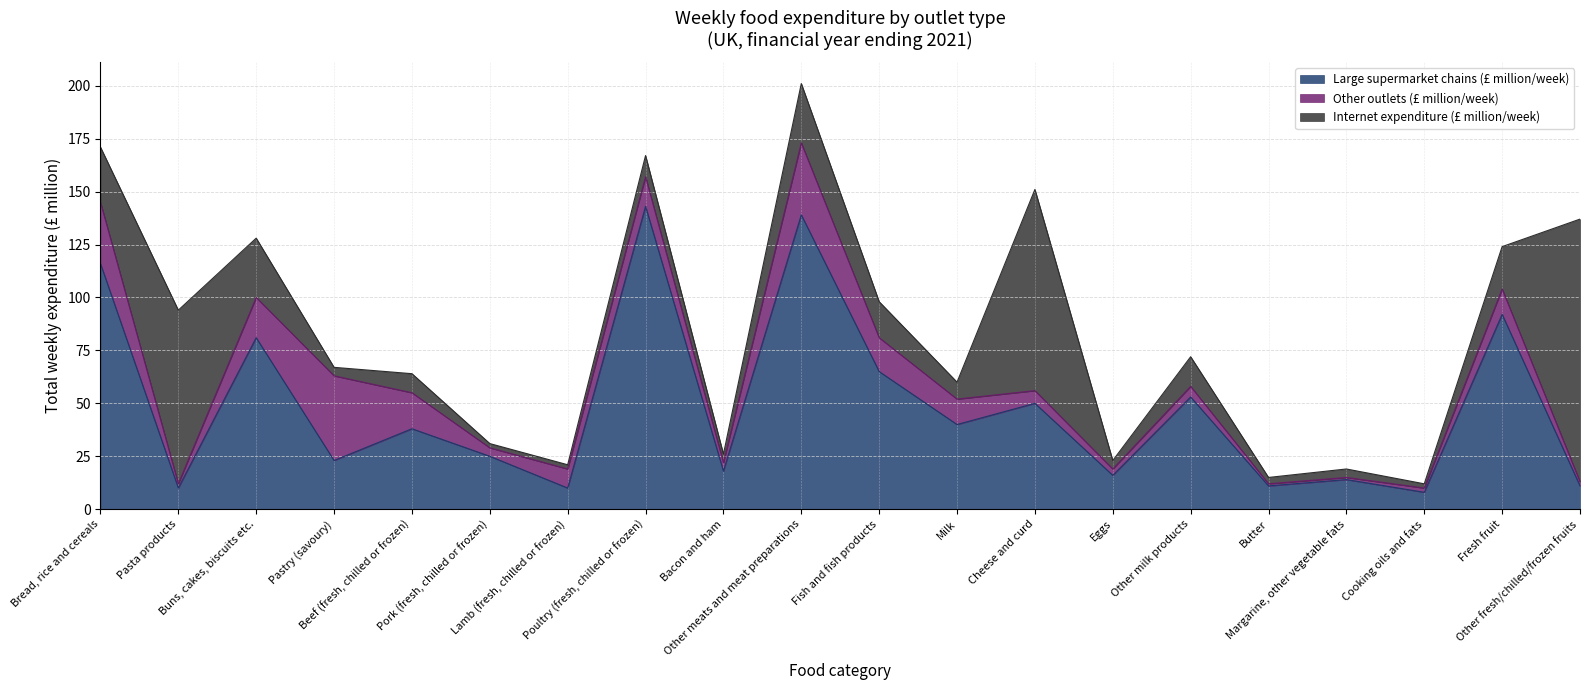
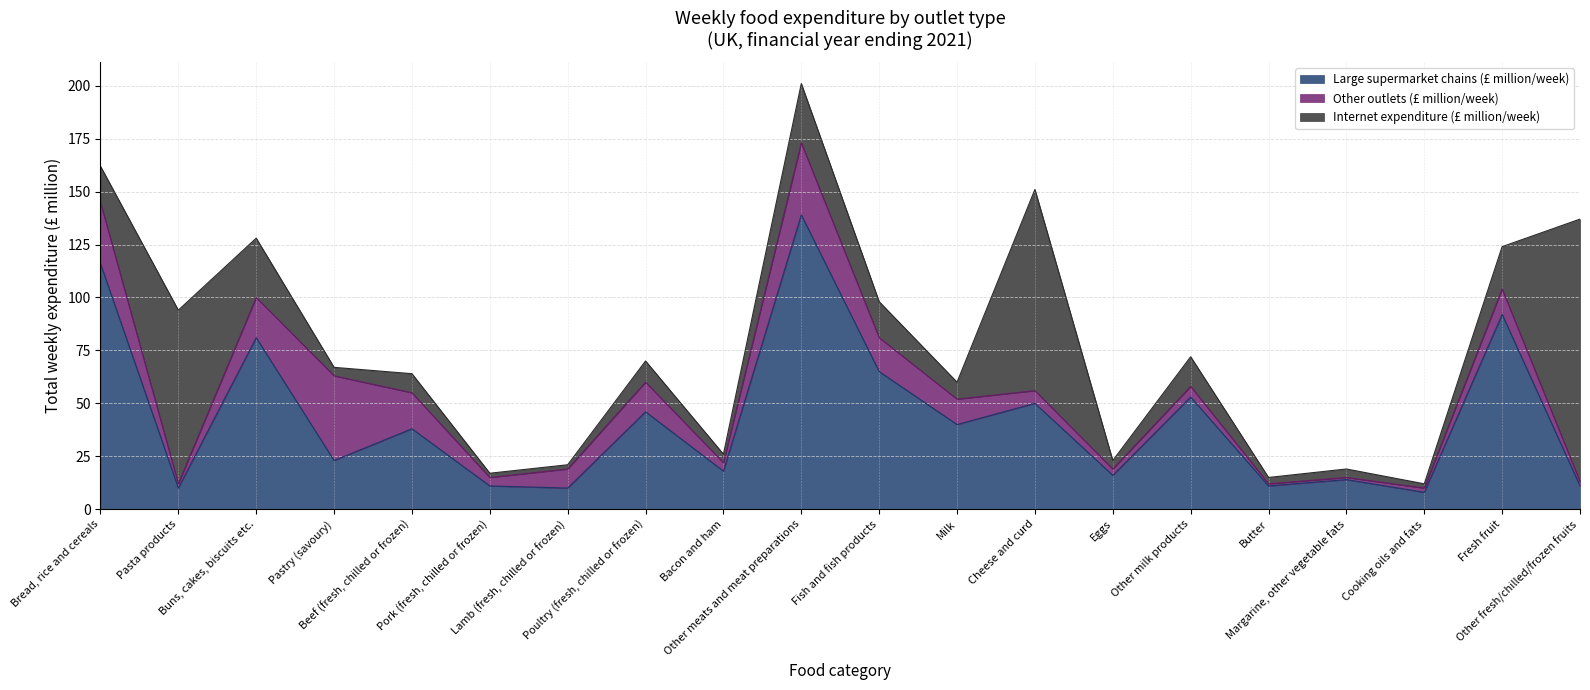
Internet expenditure (£ million/week), Bread, rice and cereals: 26 -> 17
Large supermarket chains (£ million/week), Pork (fresh, chilled or frozen): 25 -> 11
Large supermarket chains (£ million/week), Poultry (fresh, chilled or frozen): 143 -> 46
